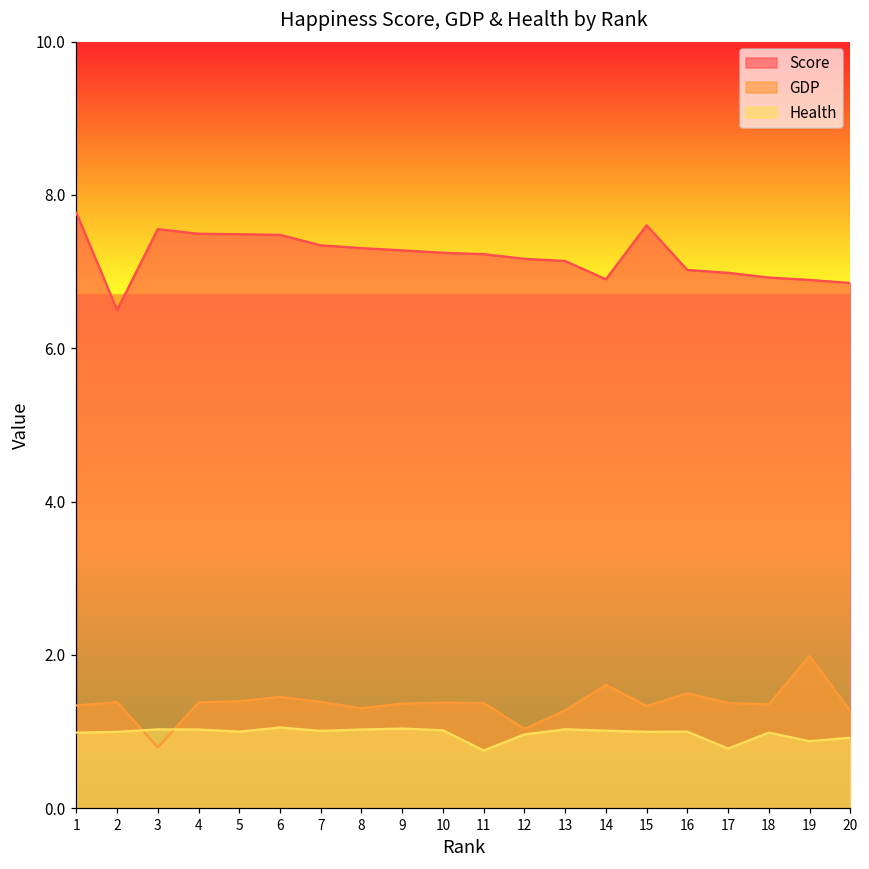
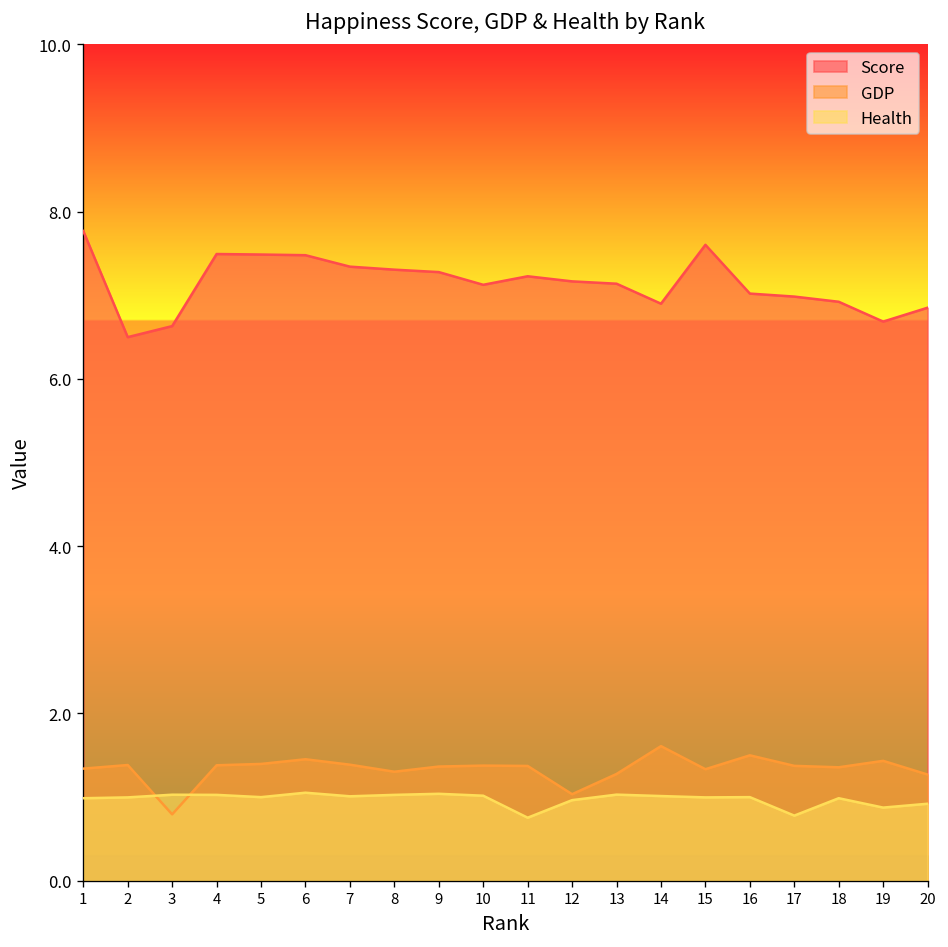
Score, 3: 7.6 -> 6.6
Score, 10: 7.2 -> 7.1
Score, 19: 6.9 -> 6.7
GDP, 19: 2.0 -> 1.4
